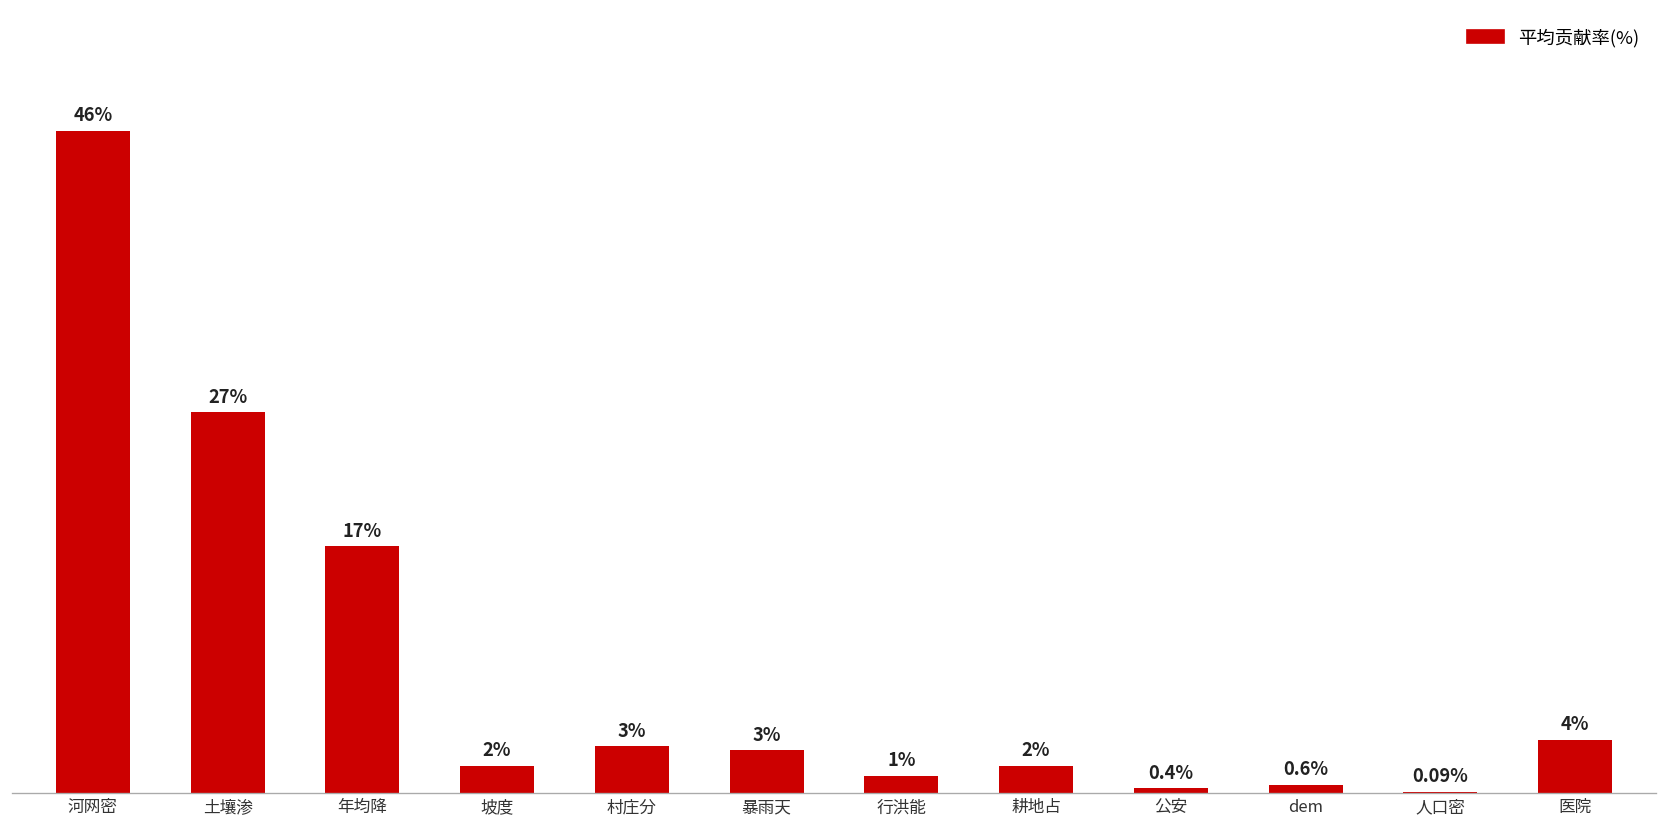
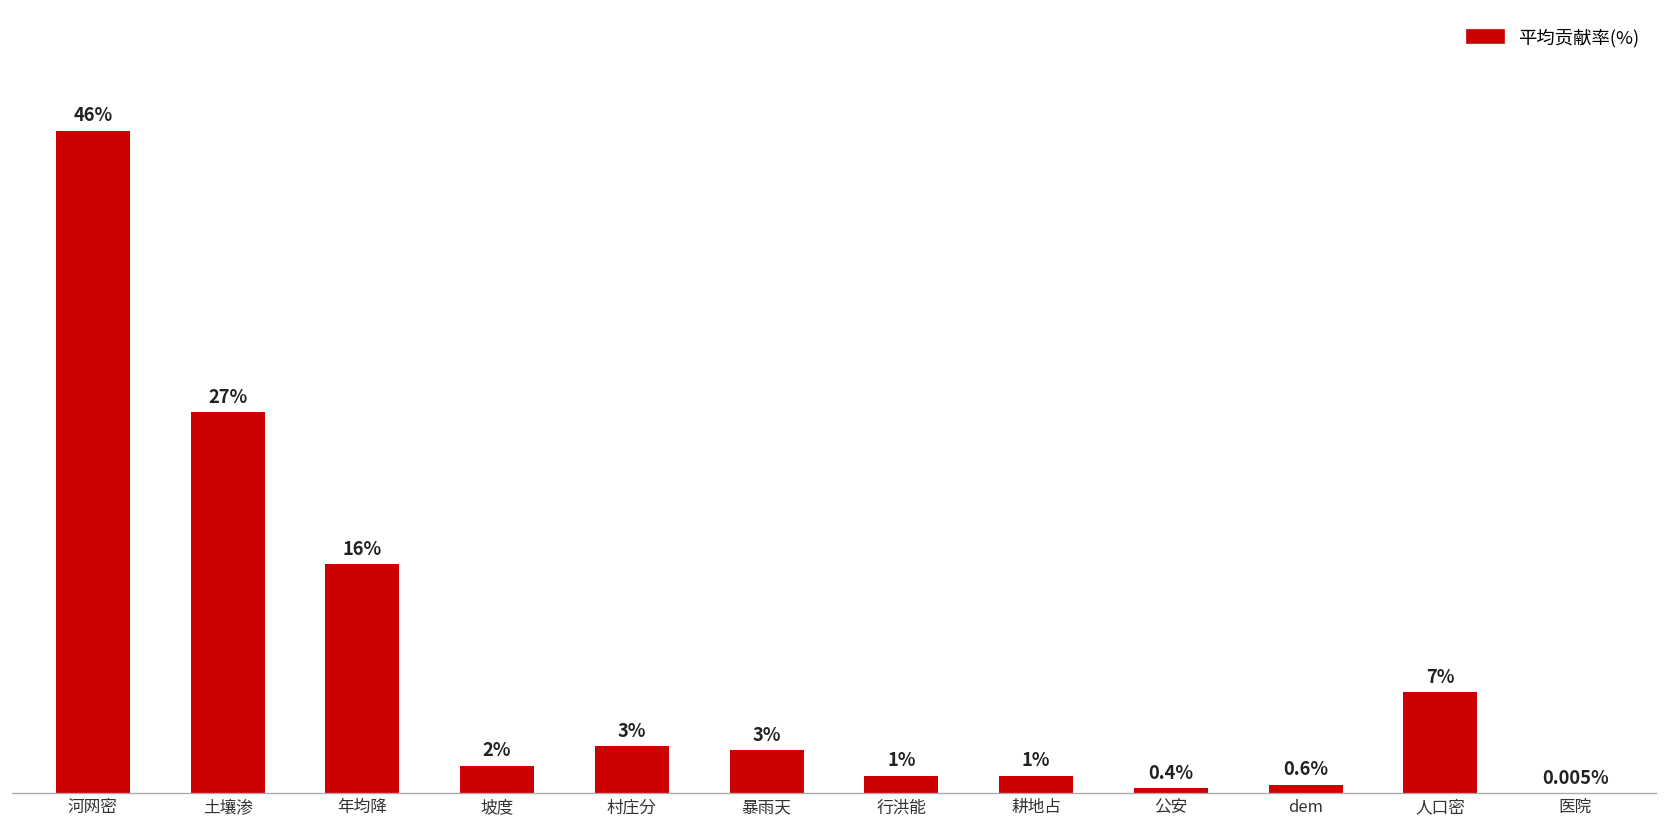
年均降: 17% -> 16%
耕地占: 2% -> 1%
人口密: 0.09% -> 7%
医院: 4% -> 0.005%
